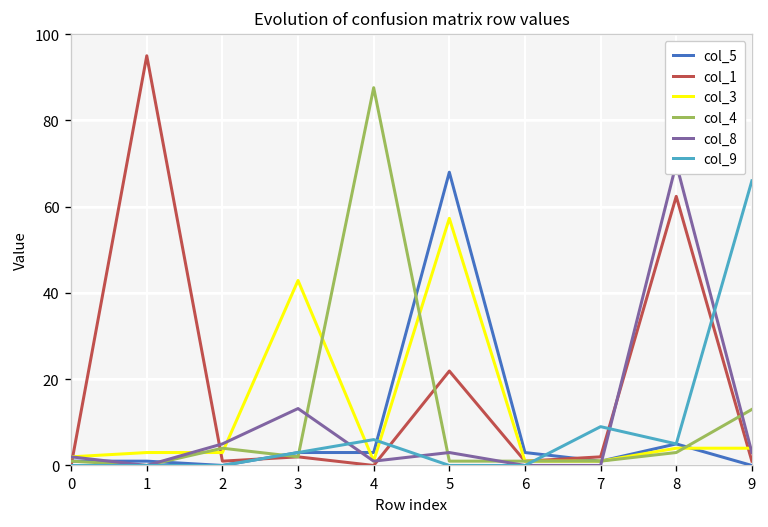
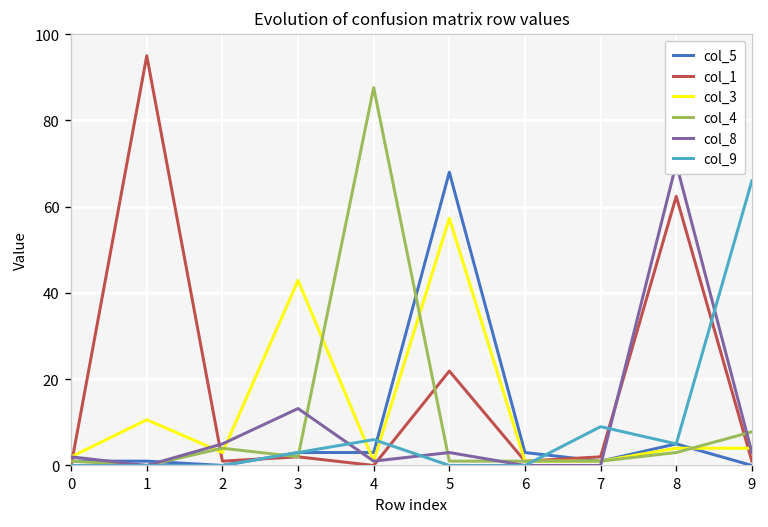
col_3, 1: 3 -> 11
col_4, 9: 13 -> 8
